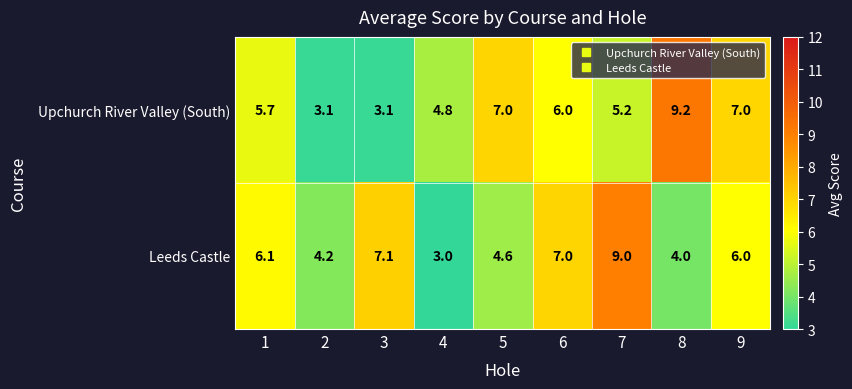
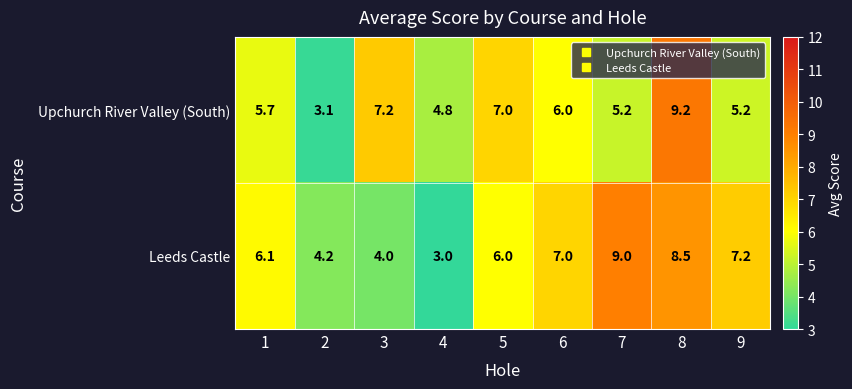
Upchurch River Valley (South), 3: 3.1 -> 7.2
Upchurch River Valley (South), 9: 7.0 -> 5.2
Leeds Castle, 3: 7.1 -> 4.0
Leeds Castle, 5: 4.6 -> 6.0
Leeds Castle, 8: 4.0 -> 8.5
Leeds Castle, 9: 6.0 -> 7.2
